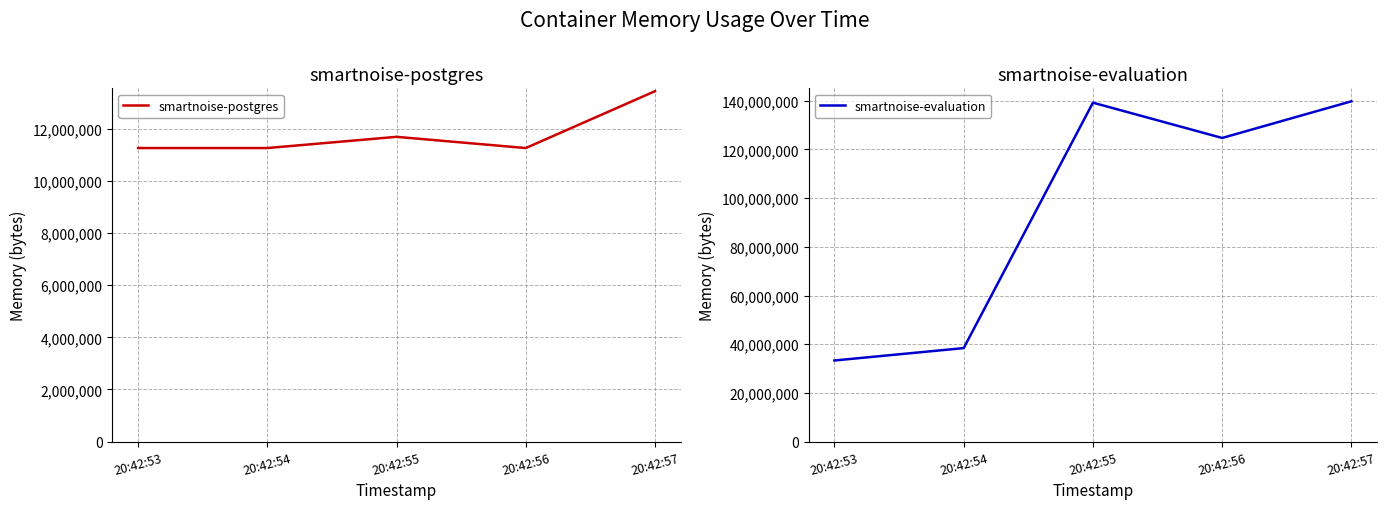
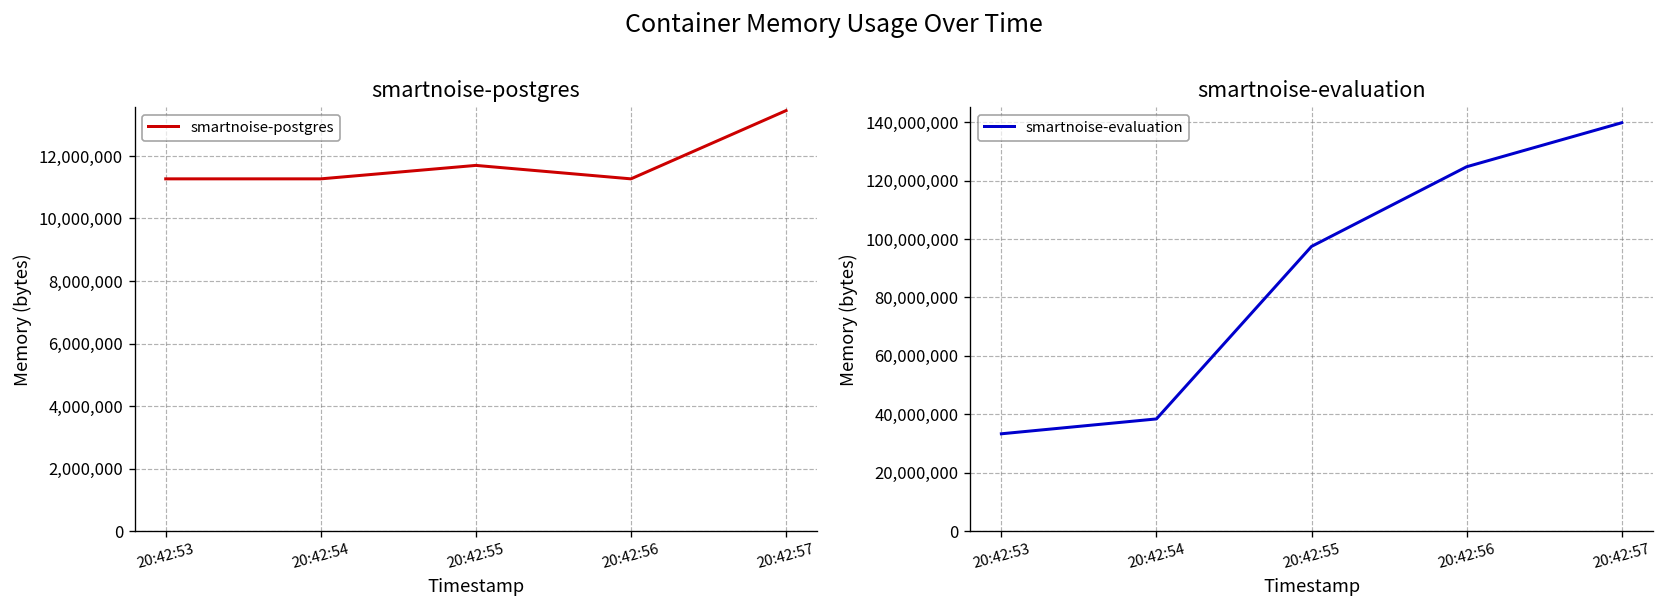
smartnoise-evaluation, 20:42:55: 139,000,000 -> 97,000,000
